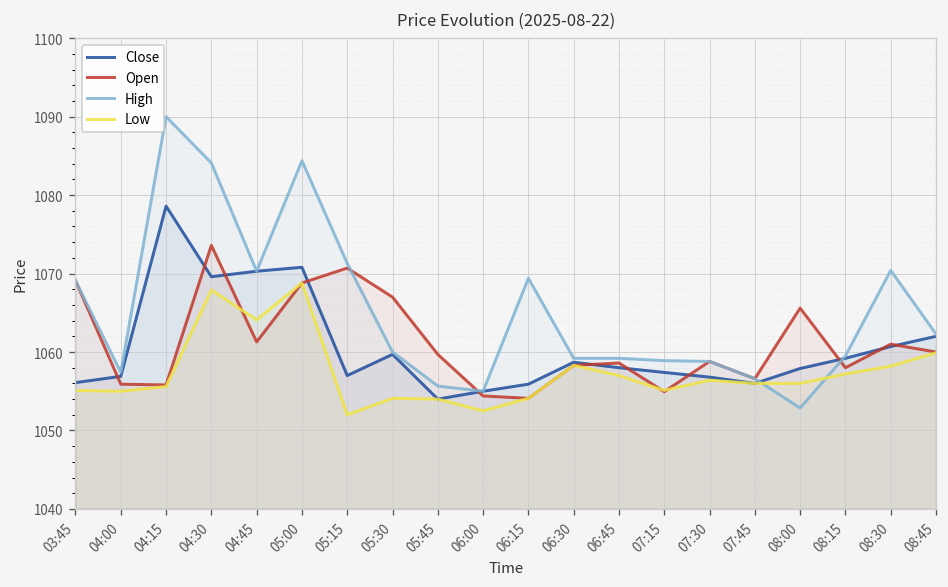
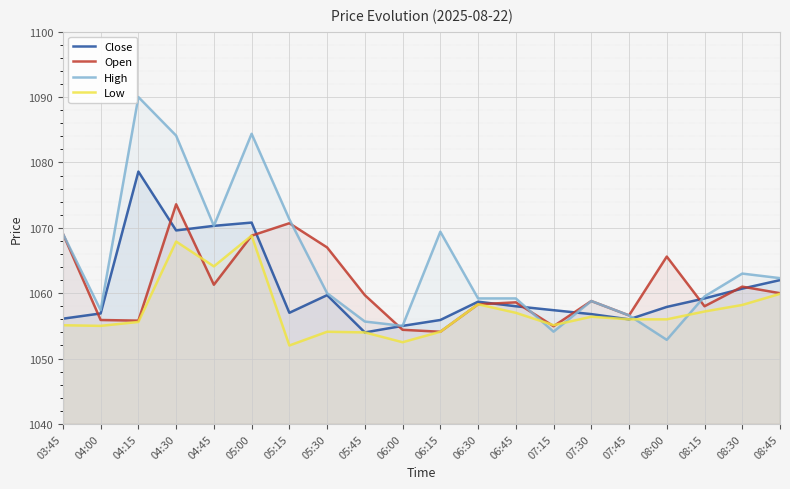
High, 07:15: 1059 -> 1054
High, 08:30: 1070 -> 1063
